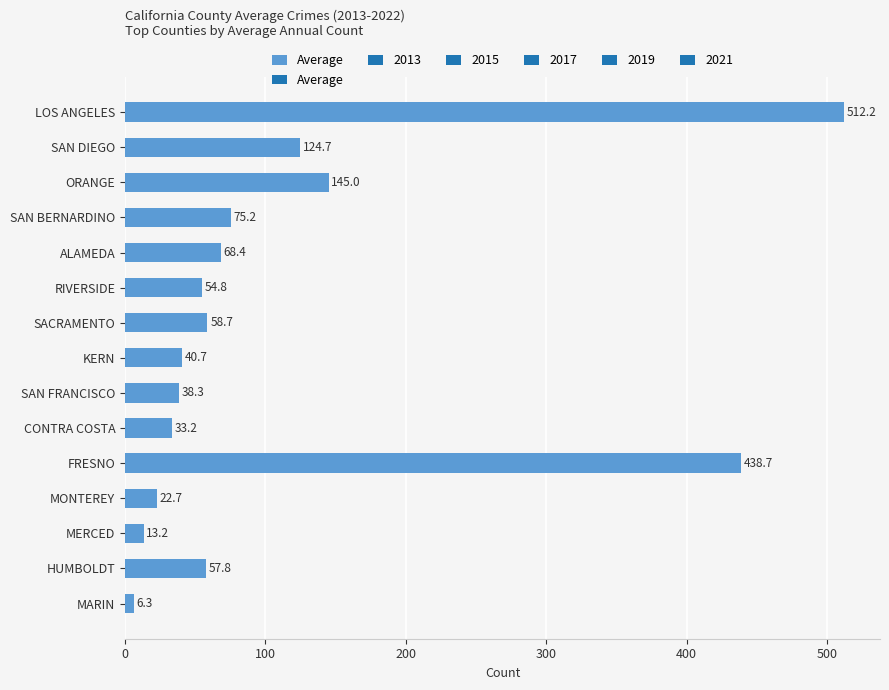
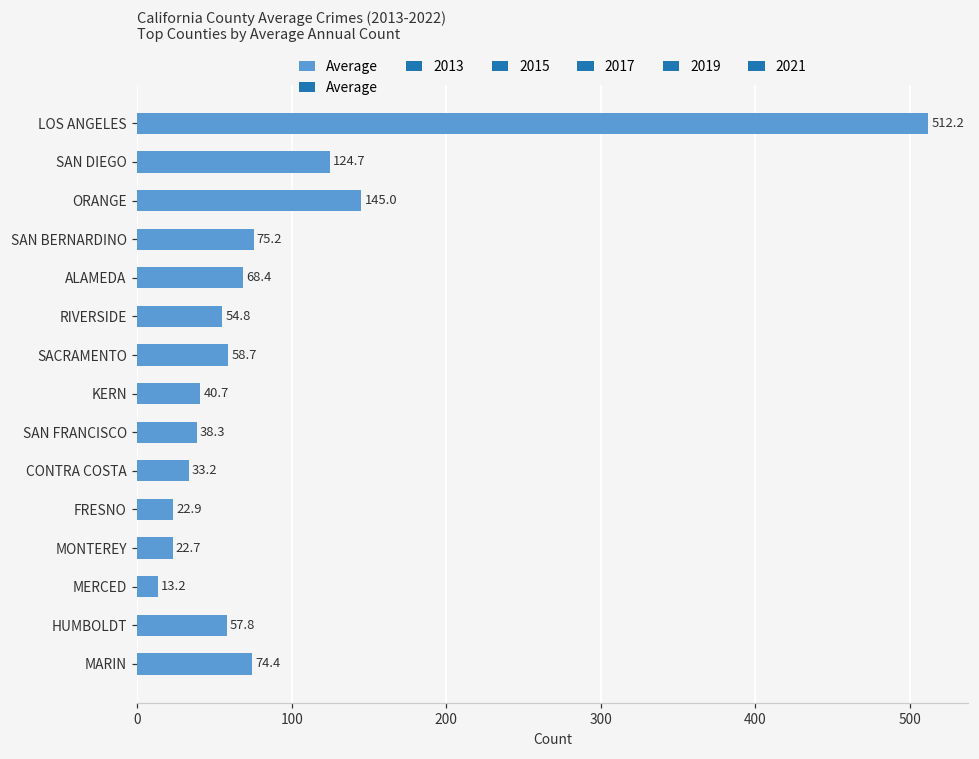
FRESNO: 438.7 -> 22.9
MARIN: 6.3 -> 74.4
